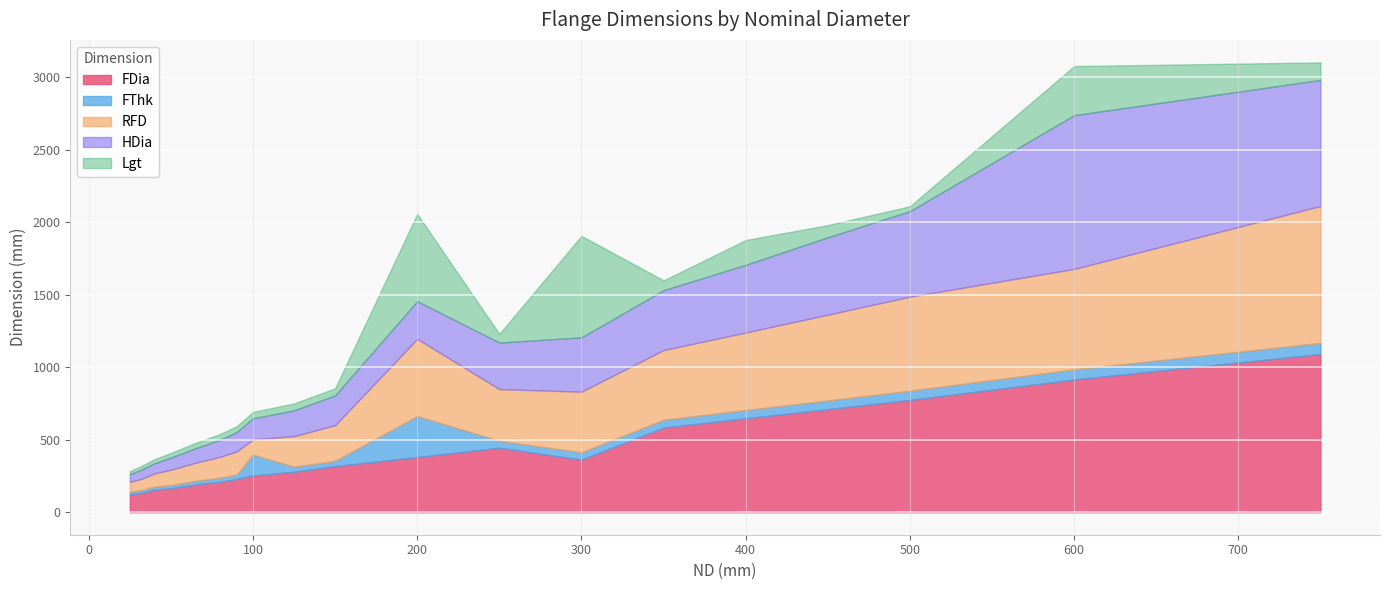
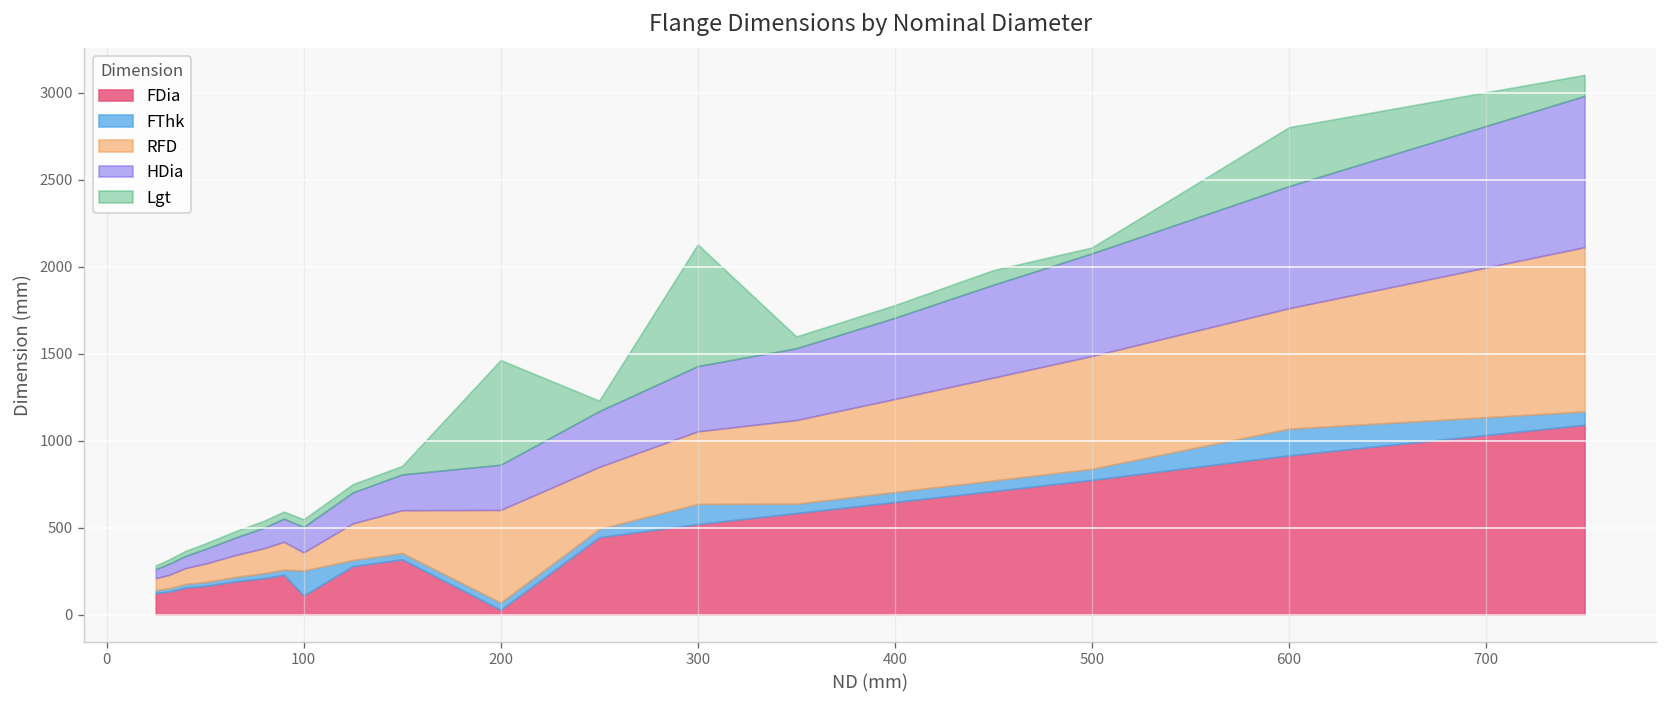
FDia, 100: 250 -> 110
FDia, 200: 380 -> 30
FThk, 200: 280 -> 40
FDia, 300: 360 -> 520
FThk, 300: 50 -> 120
Lgt, 400: 170 -> 70
FThk, 600: 70 -> 150
HDia, 600: 1060 -> 700
